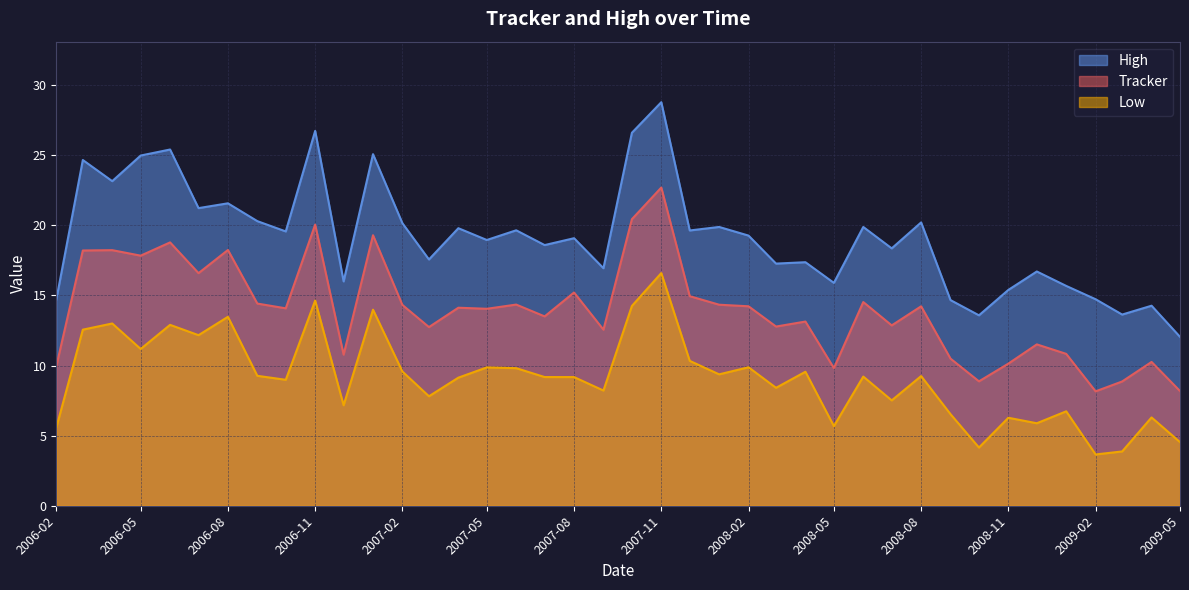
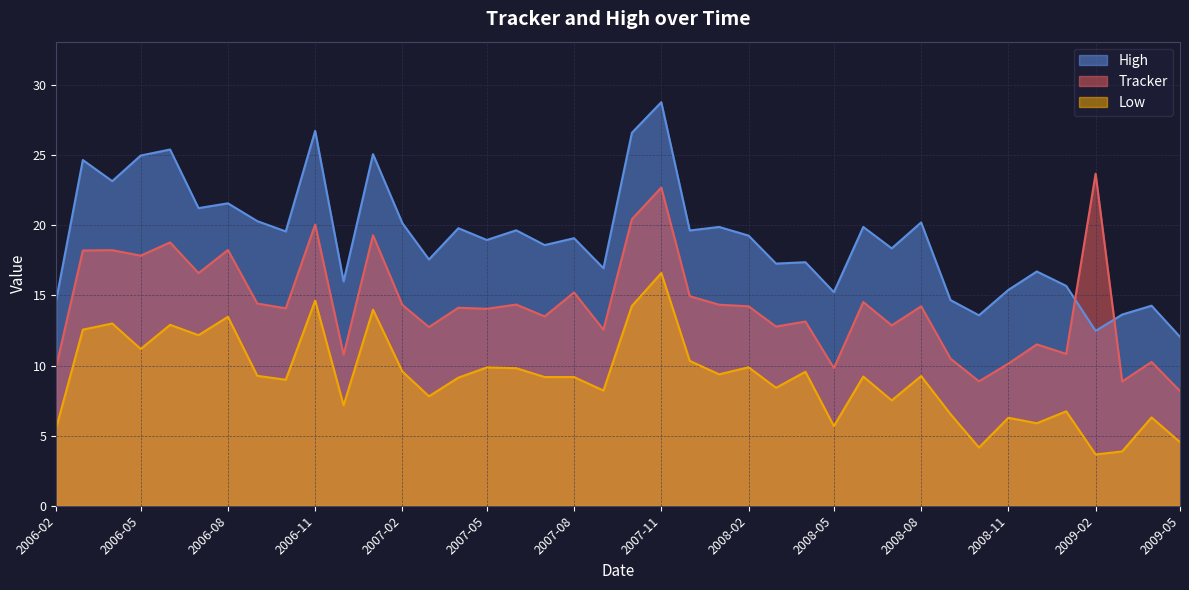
High, 2008-05: 15.9 -> 15.2
High, 2009-02: 14.7 -> 12.5
Tracker, 2009-02: 8.2 -> 23.7
